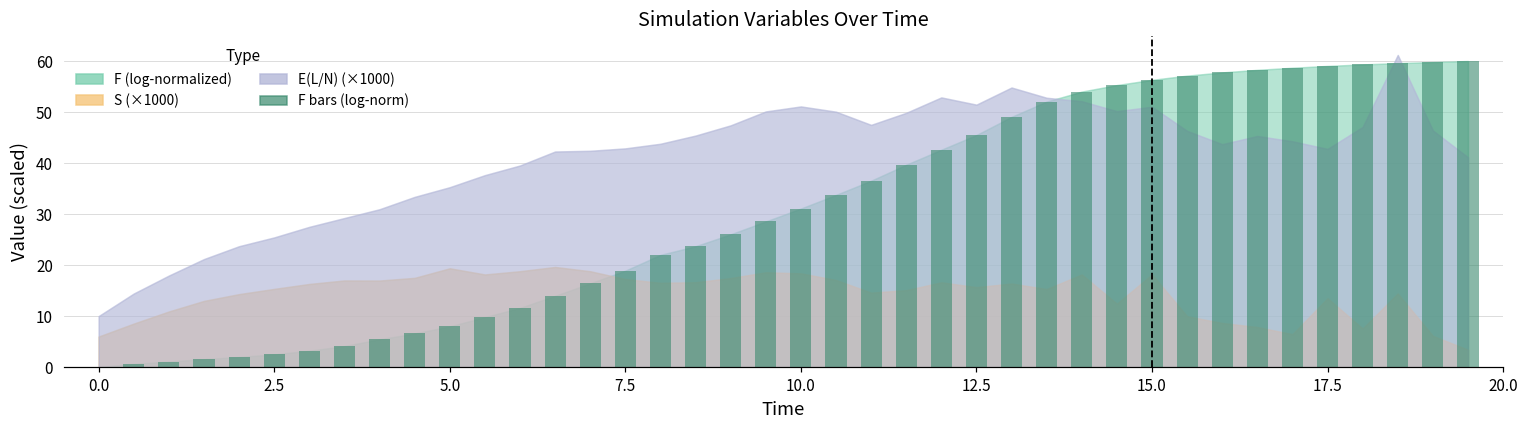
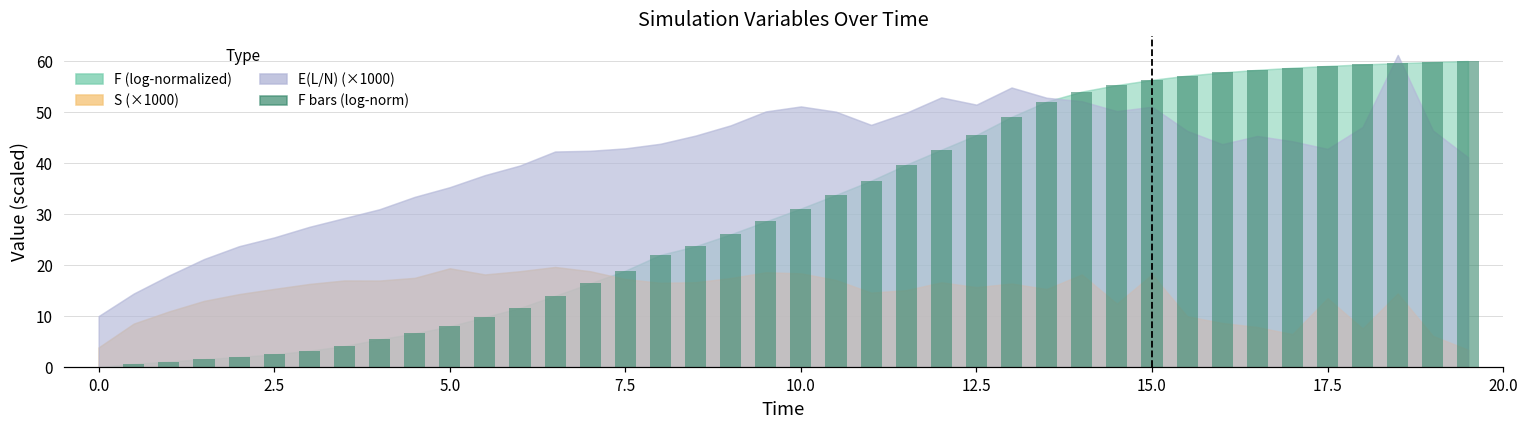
S (×1000), 0.0: 6 -> 4
